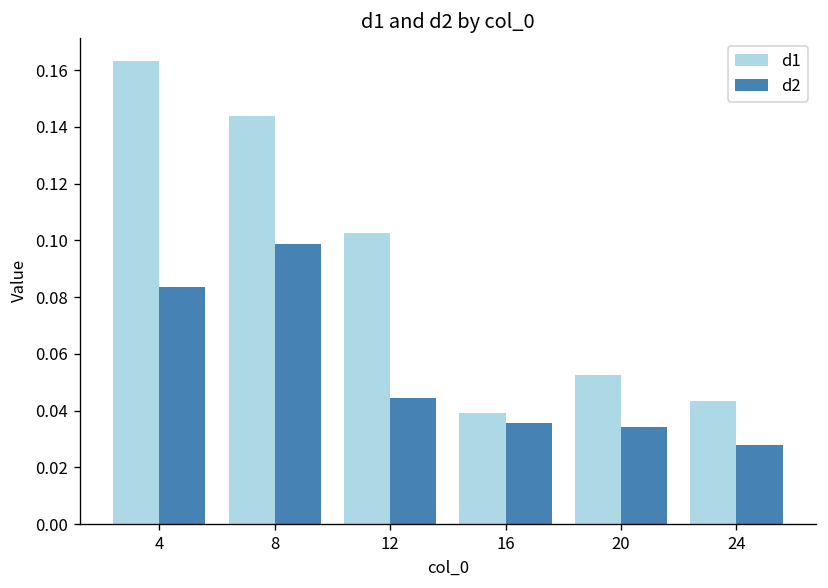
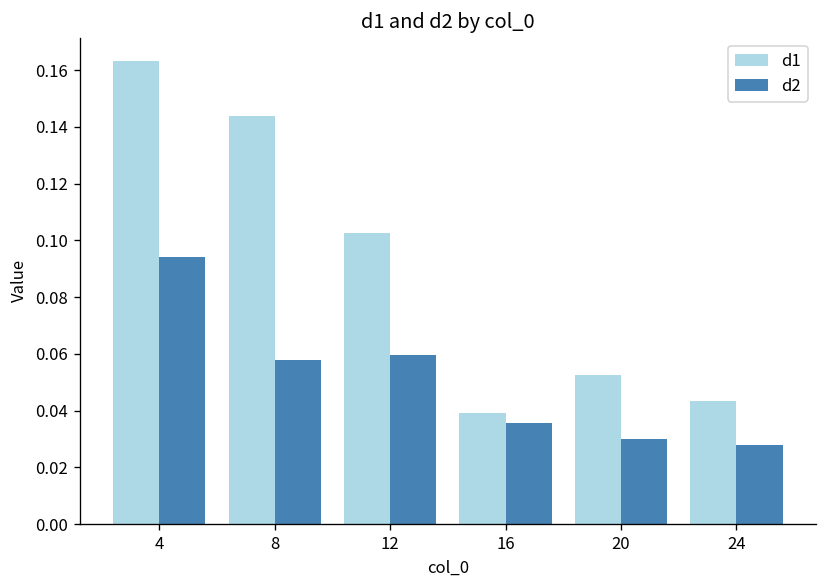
d2, 4: 0.083 -> 0.094
d2, 8: 0.099 -> 0.058
d2, 12: 0.044 -> 0.060
d2, 20: 0.034 -> 0.030
